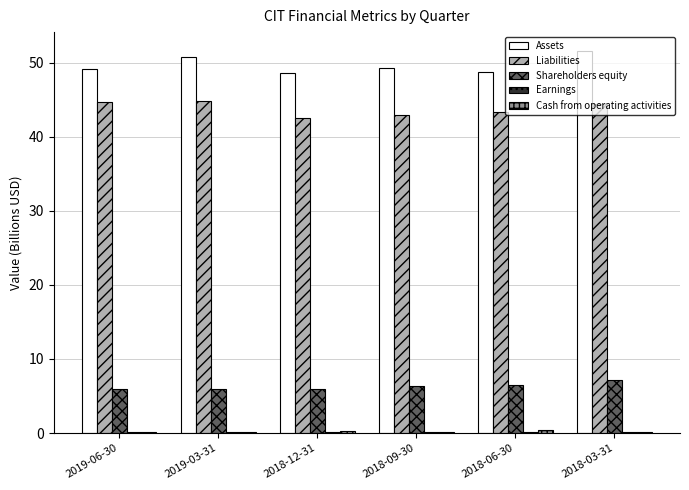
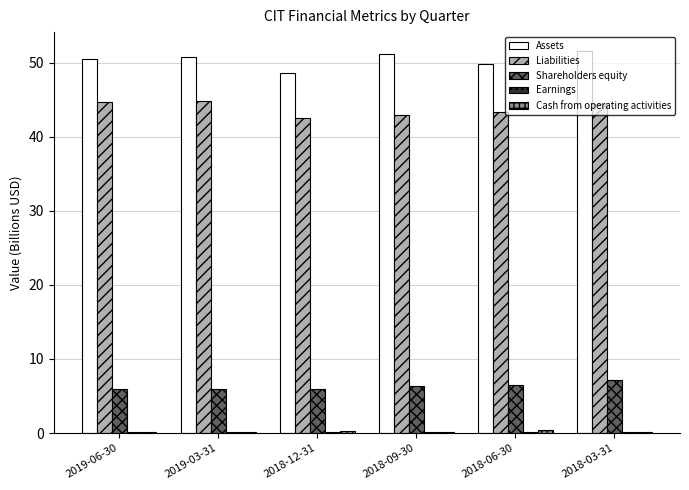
Assets, 2019-06-30: 49 -> 51
Assets, 2018-09-30: 49 -> 51
Assets, 2018-06-30: 49 -> 50
